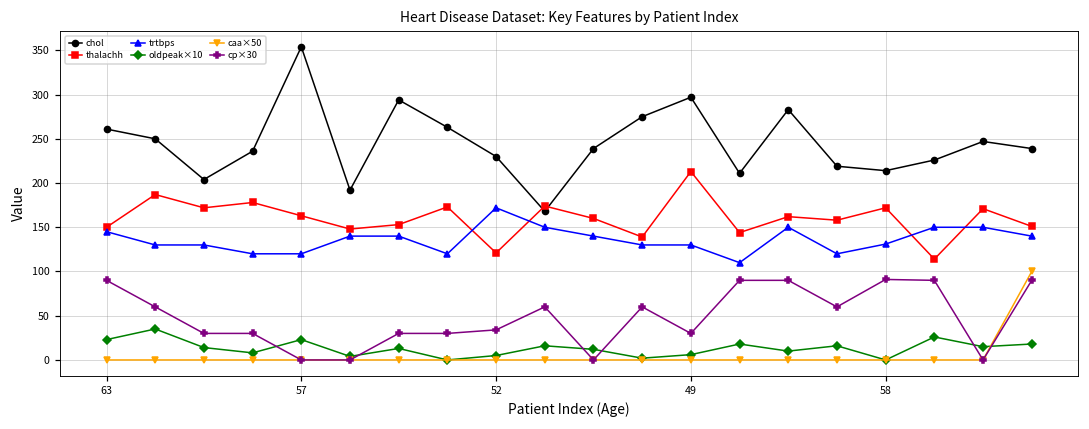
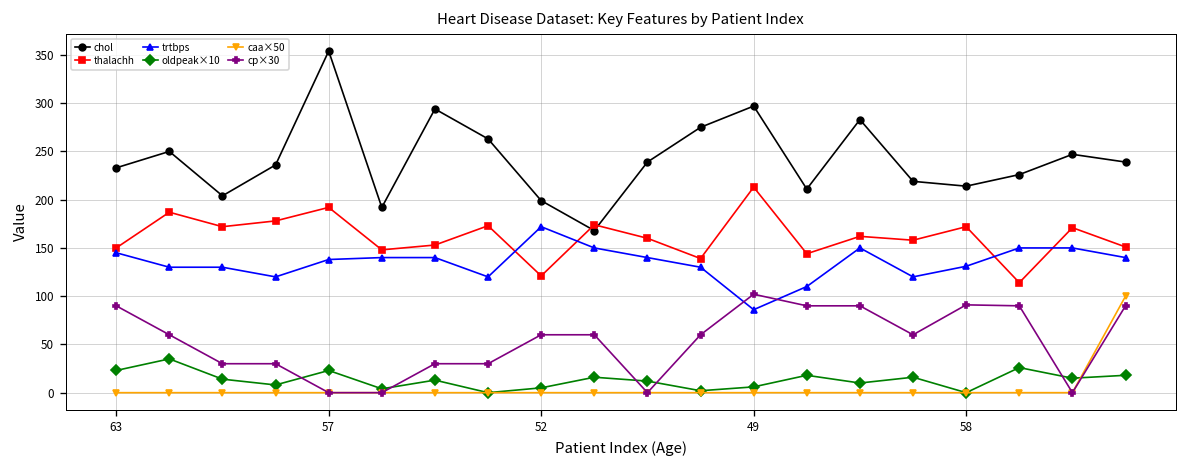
chol, 63: 260 -> 230
thalachh, 57: 160 -> 190
trtbps, 57: 120 -> 140
chol, 52: 230 -> 200
cp×30, 52: 30 -> 60
trtbps, 49: 130 -> 90
cp×30, 49: 30 -> 100
